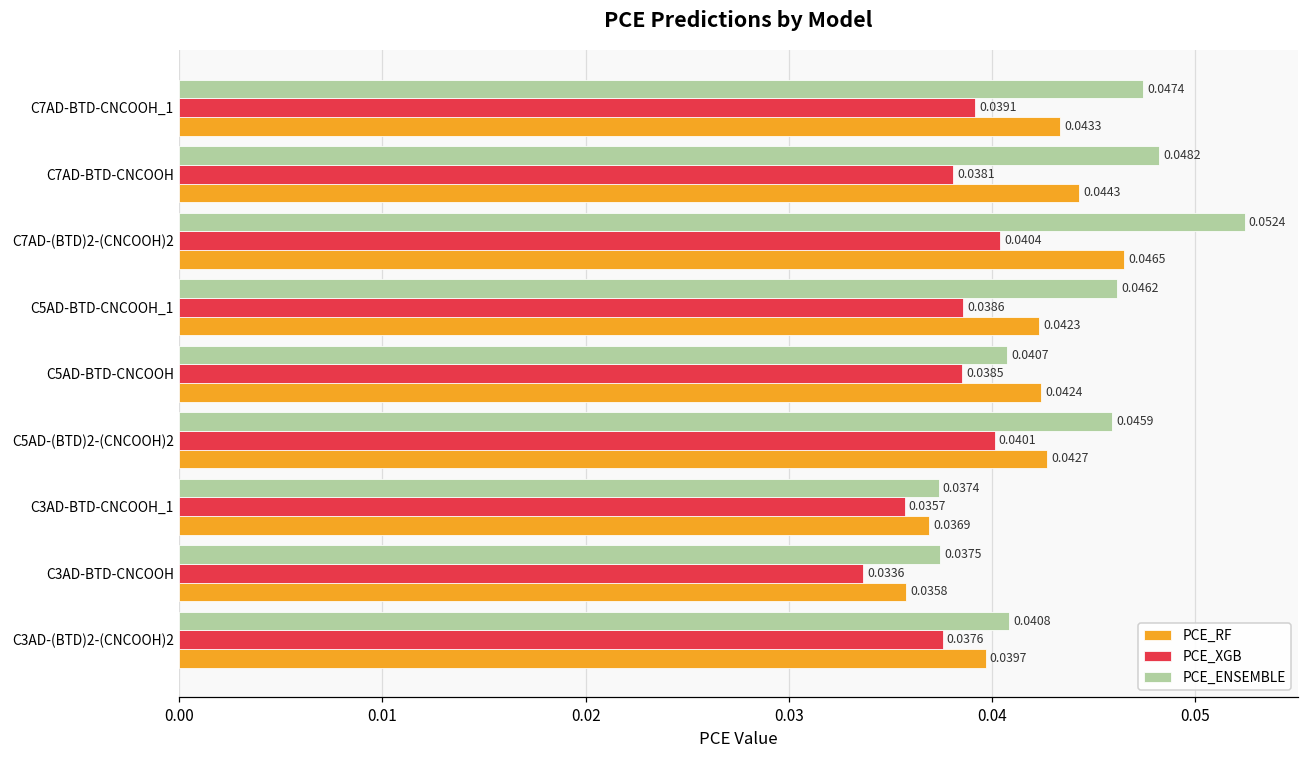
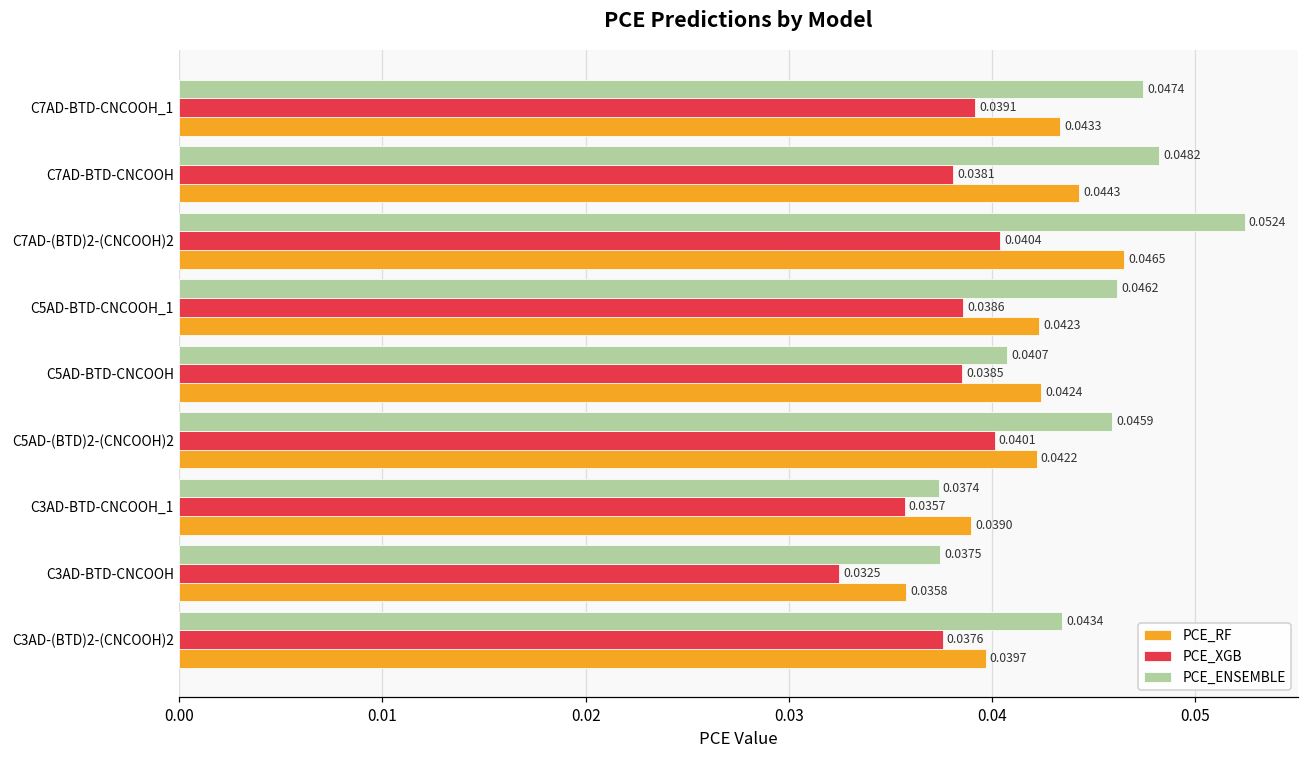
PCE_RF, C5AD-(BTD)2-(CNCOOH)2: 0.0427 -> 0.0422
PCE_RF, C3AD-BTD-CNCOOH_1: 0.0369 -> 0.0390
PCE_XGB, C3AD-BTD-CNCOOH: 0.0336 -> 0.0325
PCE_ENSEMBLE, C3AD-(BTD)2-(CNCOOH)2: 0.0408 -> 0.0434
